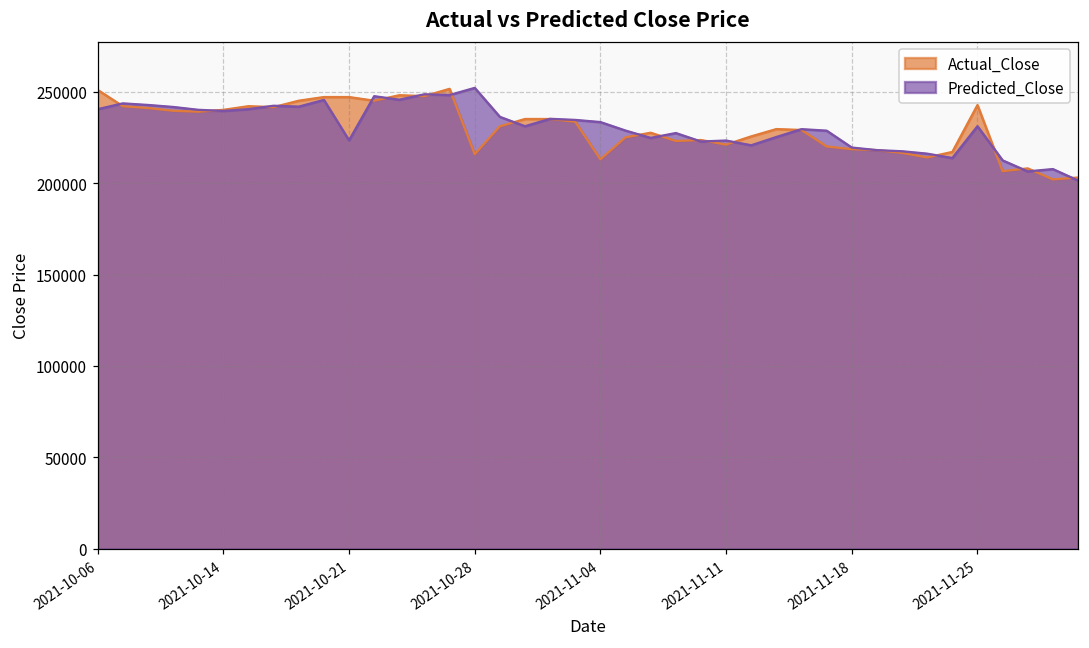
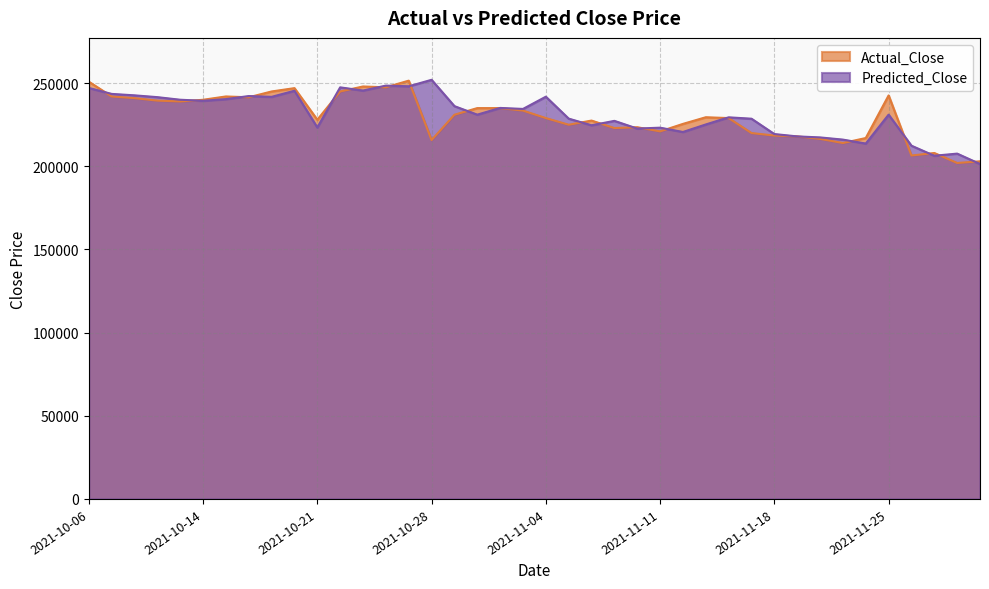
Predicted_Close, 2021-10-06: 240000 -> 247000
Actual_Close, 2021-10-21: 247000 -> 228000
Actual_Close, 2021-11-04: 213000 -> 229000
Predicted_Close, 2021-11-04: 233000 -> 242000
